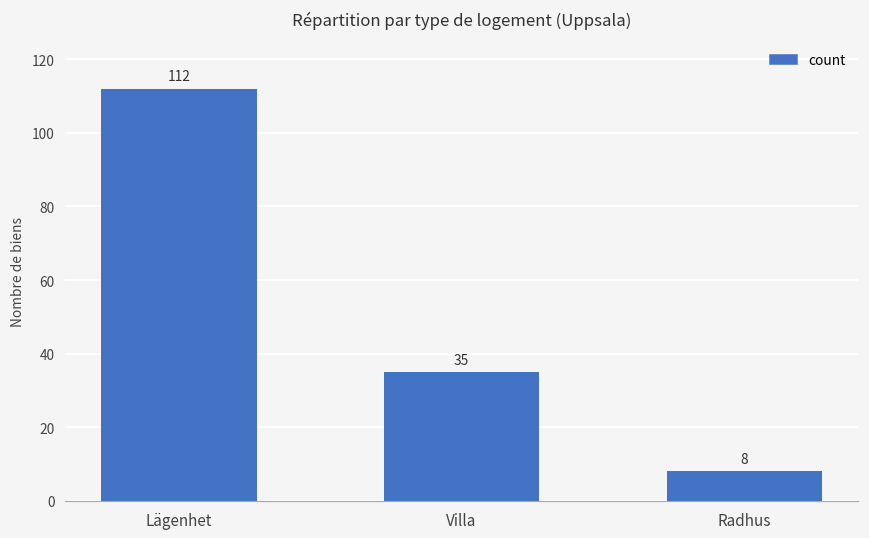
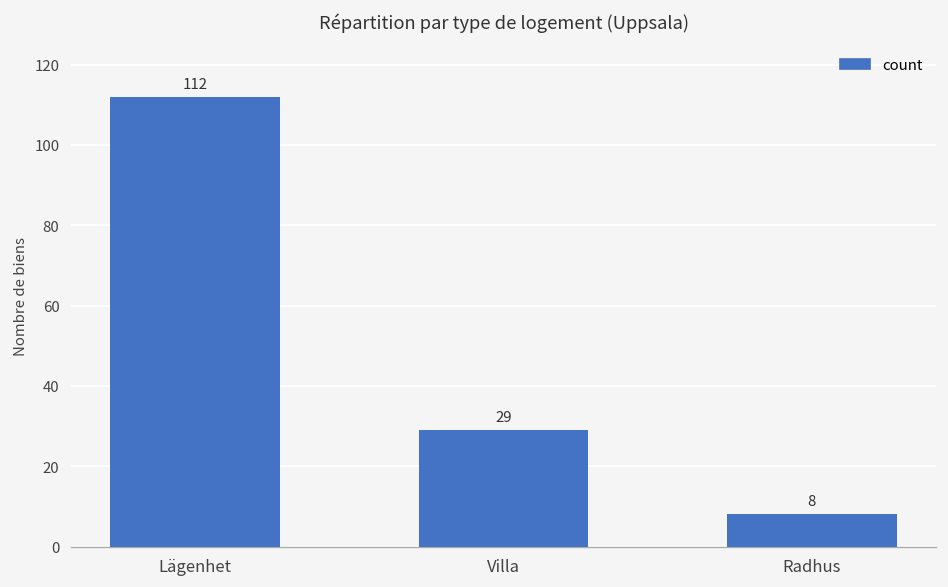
Villa: 35 -> 29
